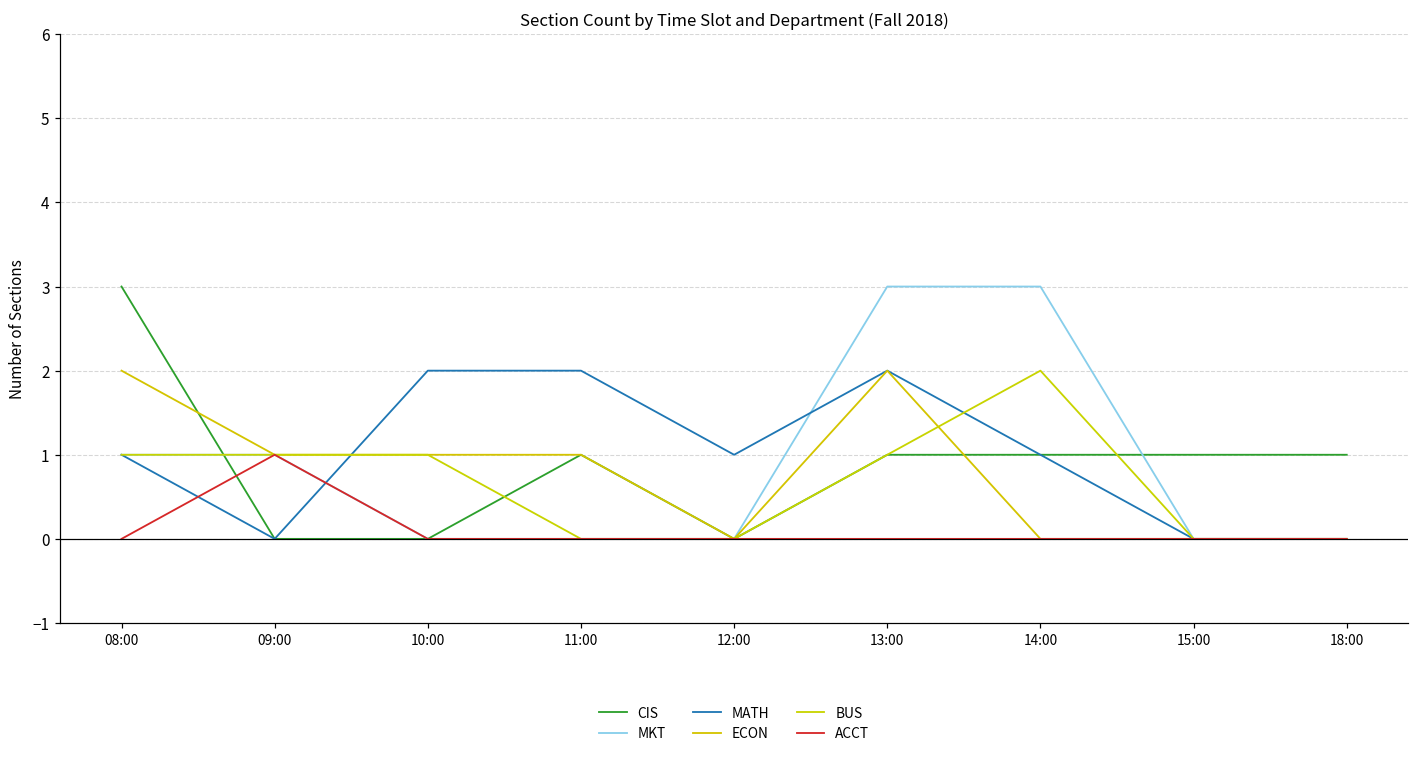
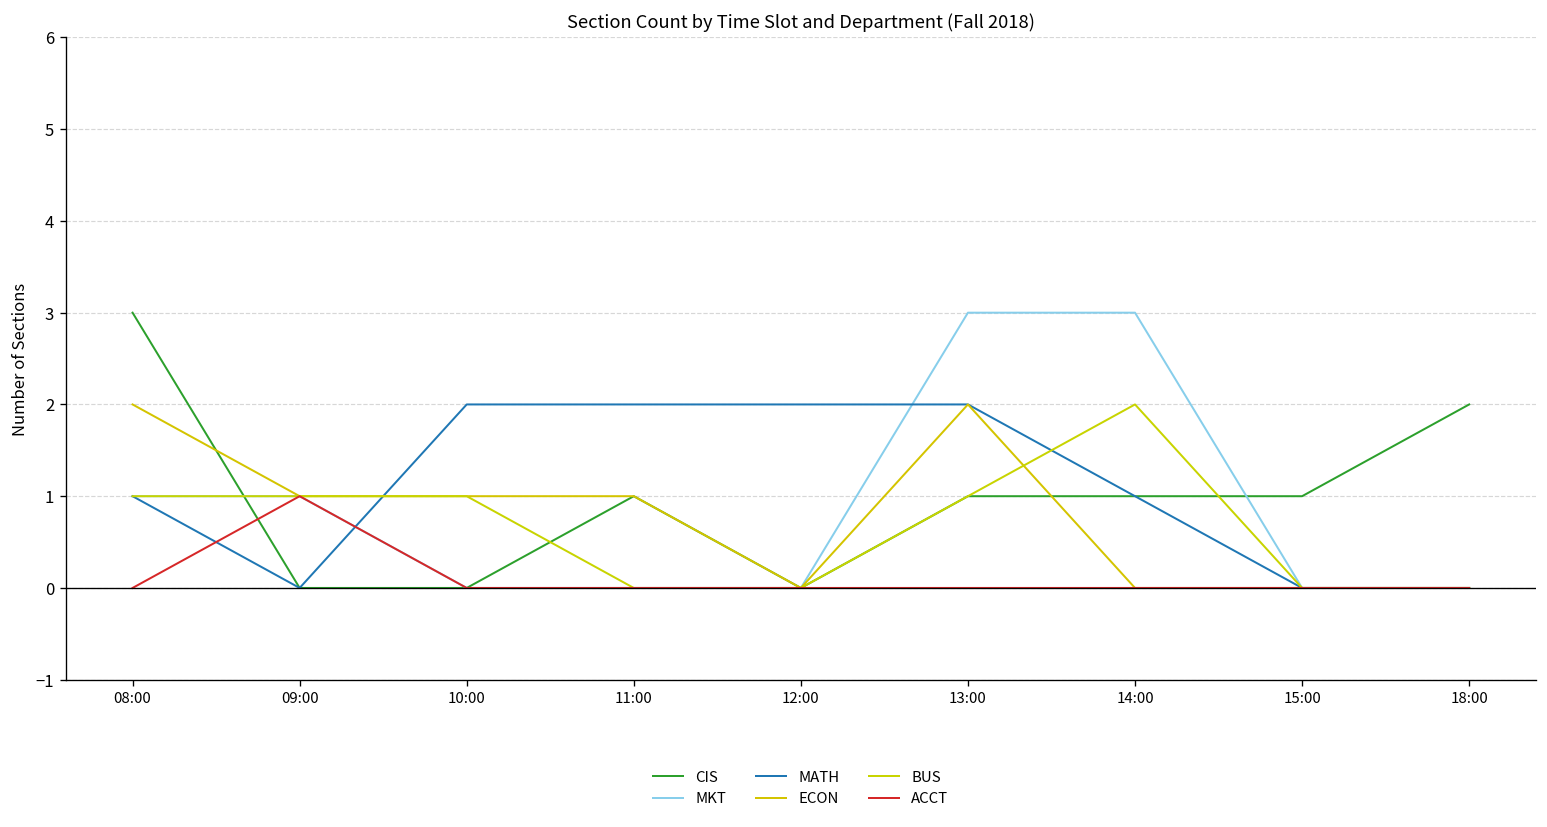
MATH, 12:00: 1 -> 2
CIS, 18:00: 1 -> 2
